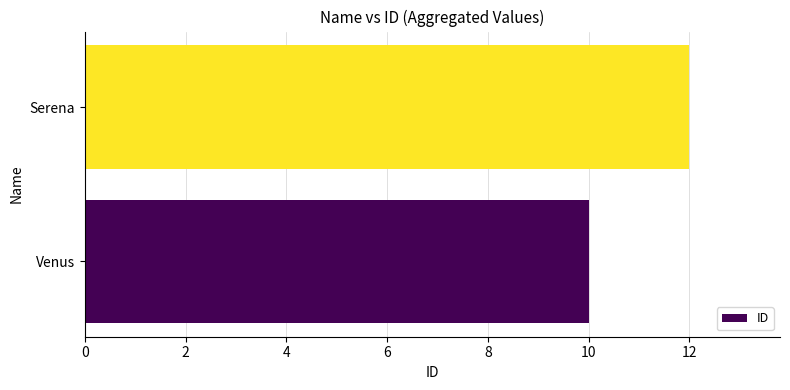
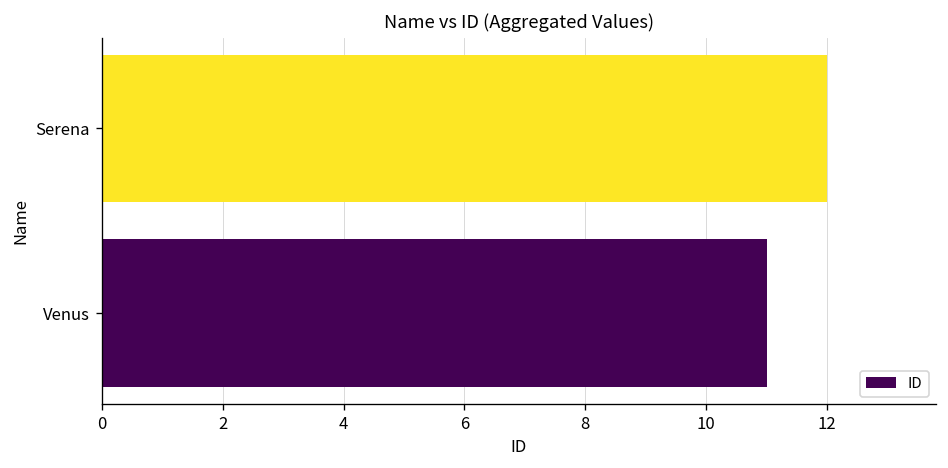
Venus: 10 -> 11
